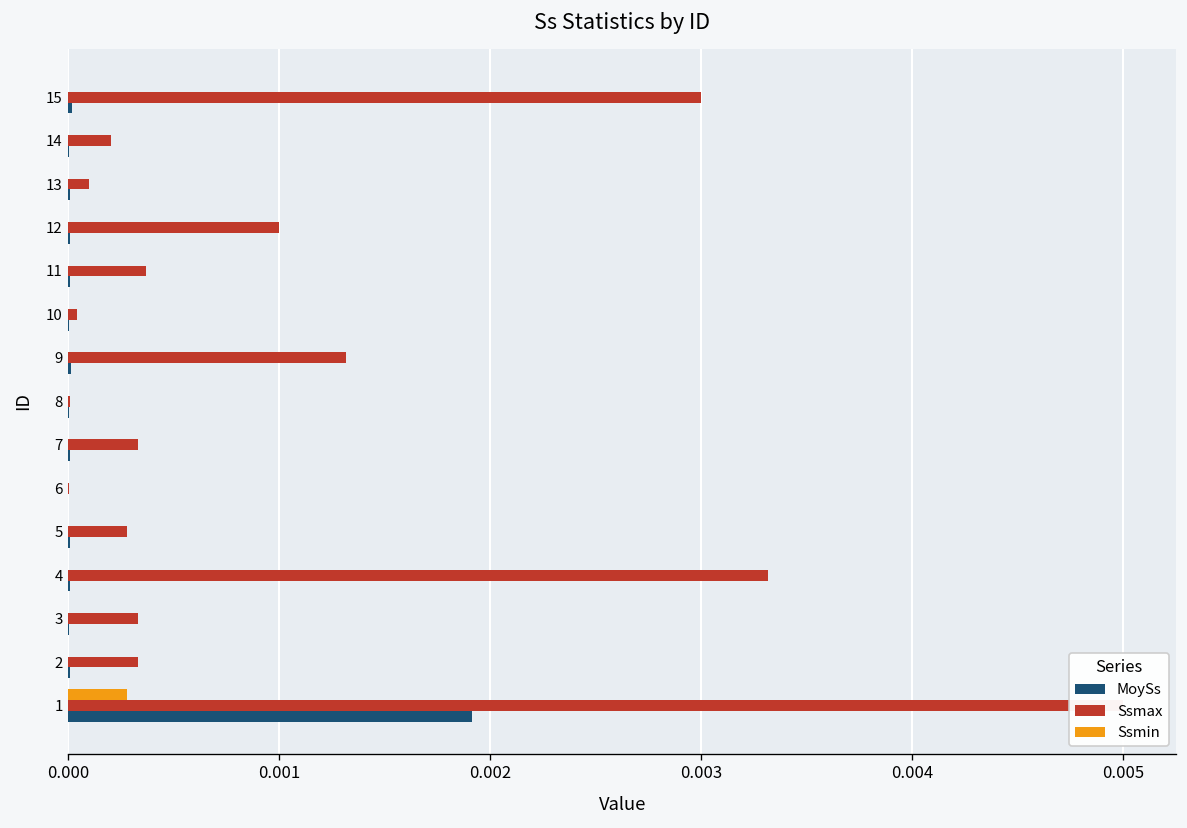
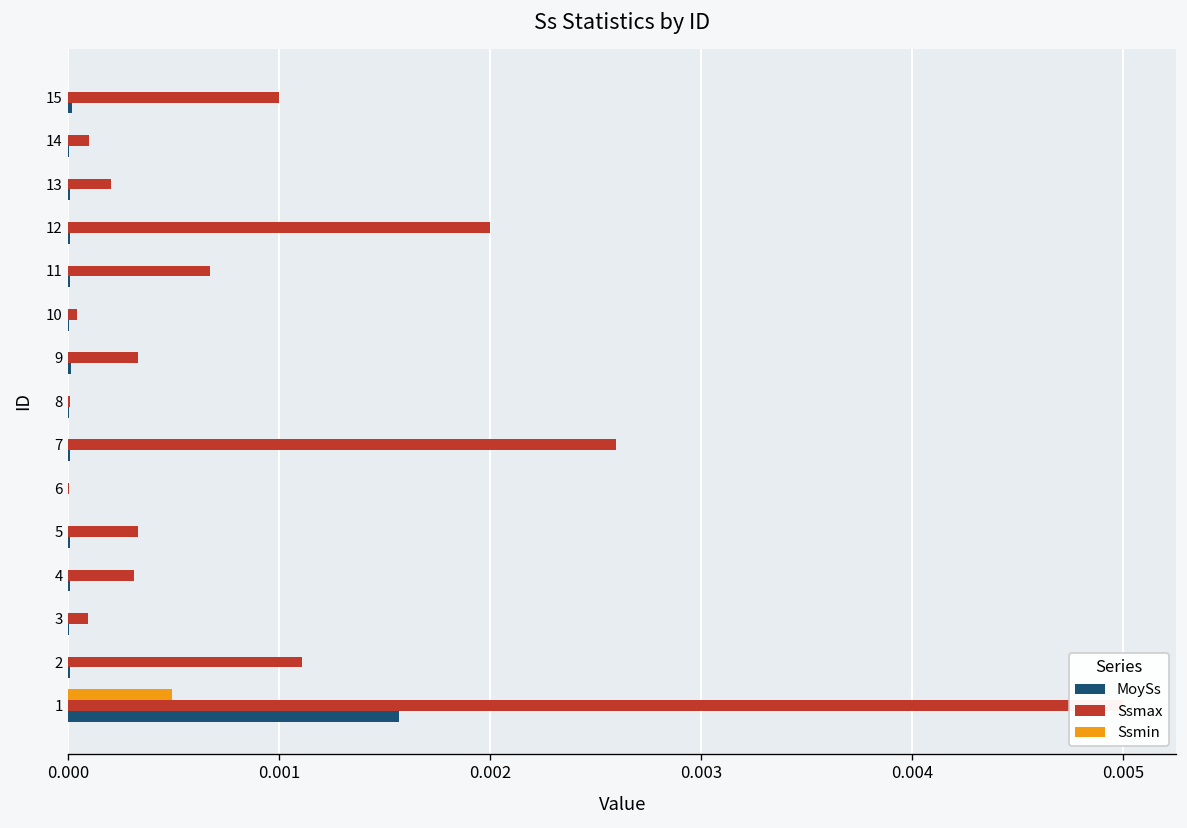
Ssmax, 15: 0.003 -> 0.001
Ssmax, 14: 0.0002 -> 0.0001
Ssmax, 13: 0.0001 -> 0.0002
Ssmax, 12: 0.001 -> 0.002
Ssmax, 11: 0.00037 -> 0.00067
Ssmax, 9: 0.00131 -> 0.00033
Ssmax, 7: 0.00033 -> 0.00259
Ssmax, 5: 0.00028 -> 0.00033
Ssmax, 4: 0.00332 -> 0.00031
Ssmax, 3: 0.00033 -> 0.00009
Ssmax, 2: 0.00033 -> 0.00111
Ssmin, 1: 0.00028 -> 0.00049
MoySs, 1: 0.00191 -> 0.00157
